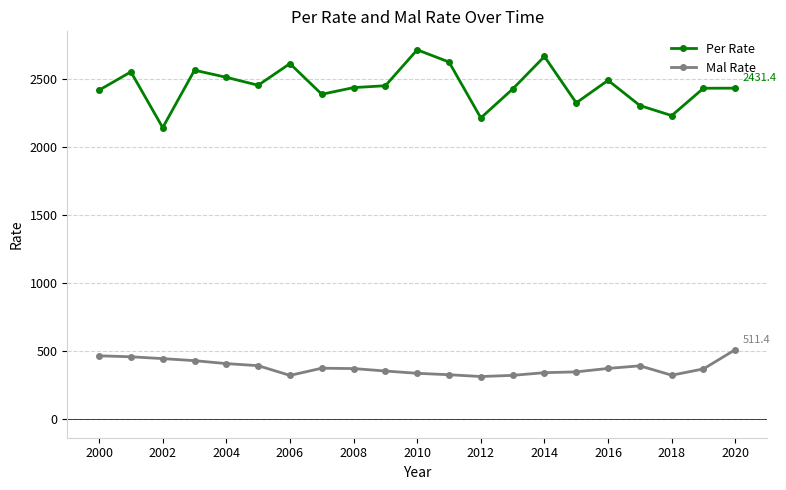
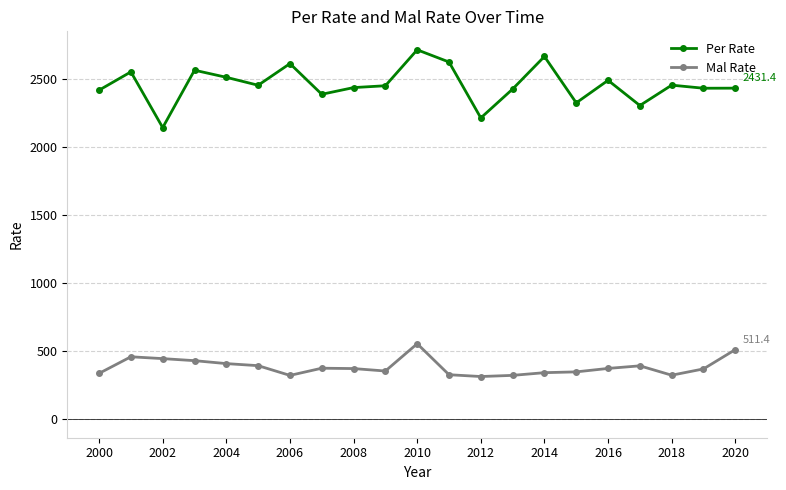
Mal Rate, 2000: 470 -> 340
Mal Rate, 2010: 340 -> 550
Per Rate, 2018: 2230 -> 2450
